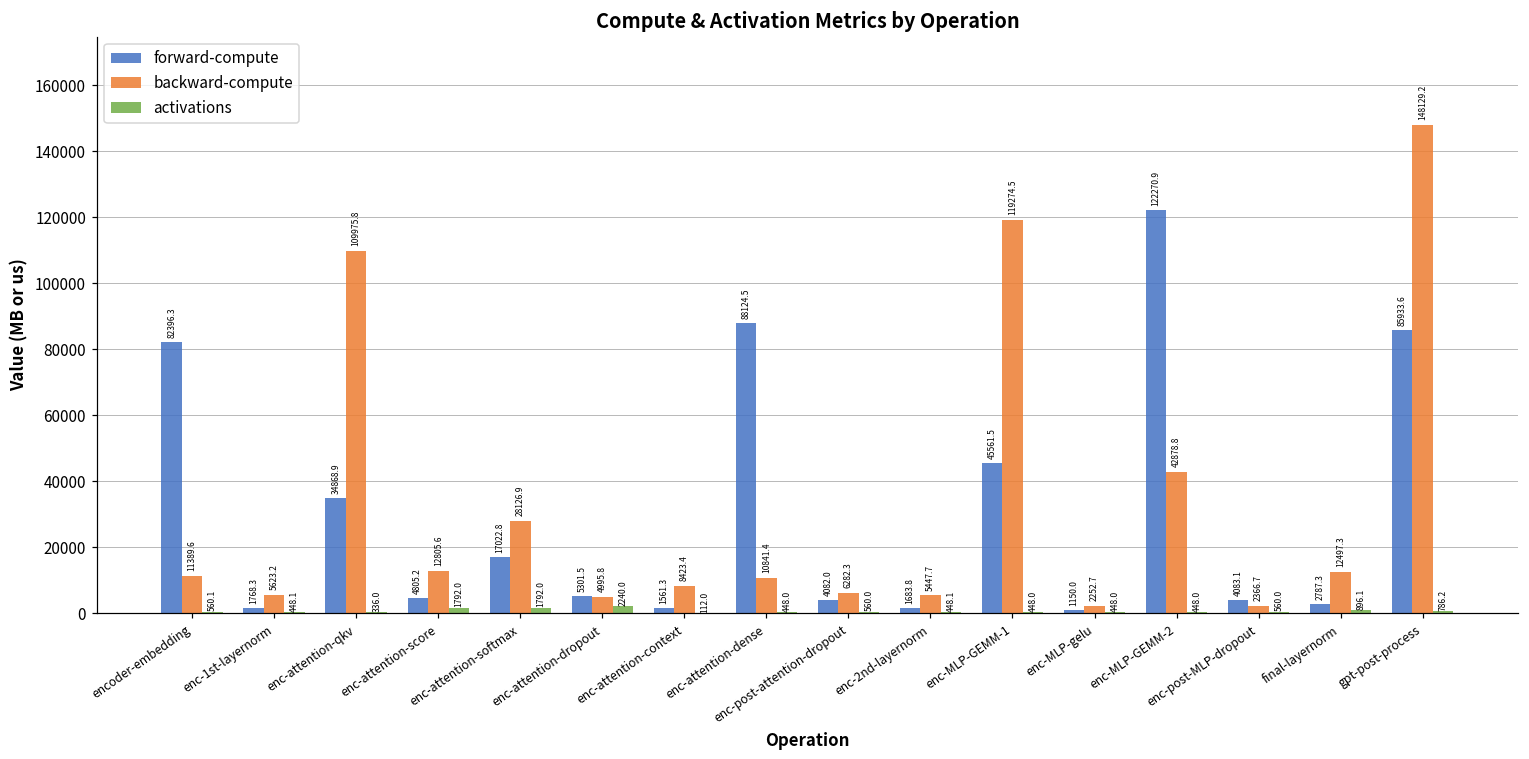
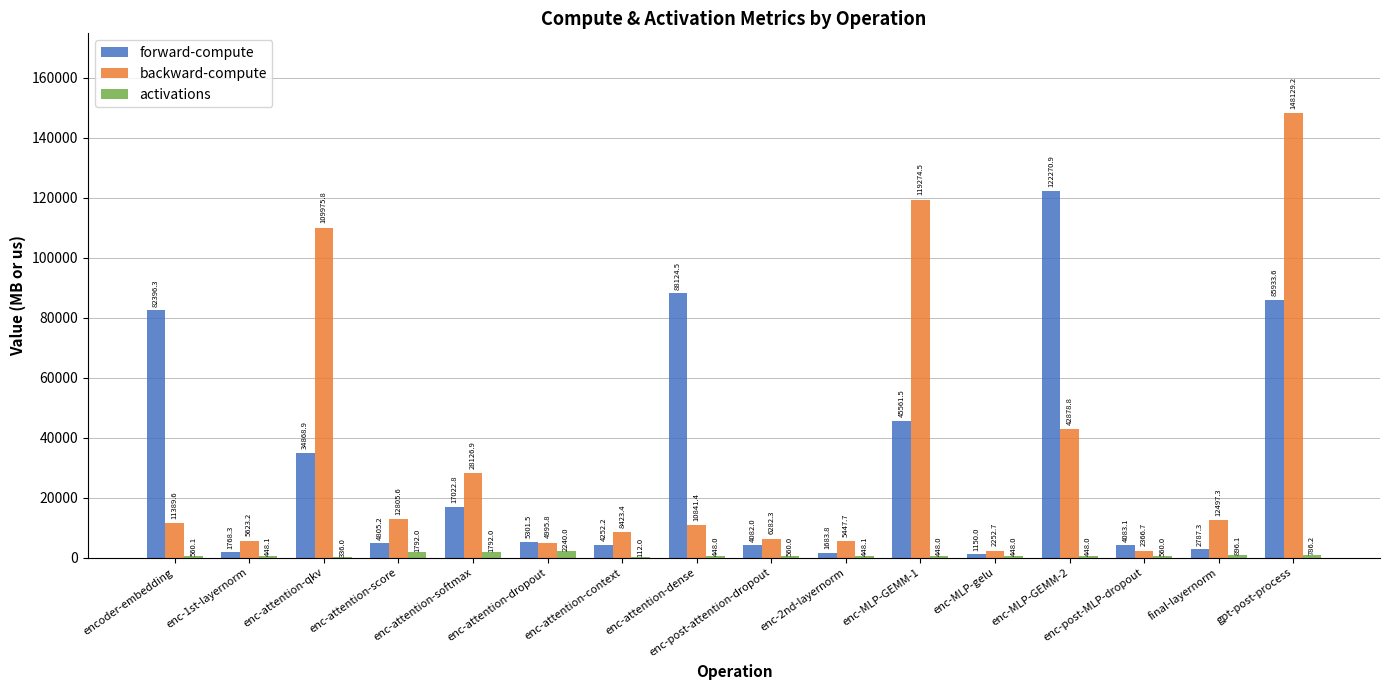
forward-compute, enc-attention-context: 1561.3 -> 4252.2
